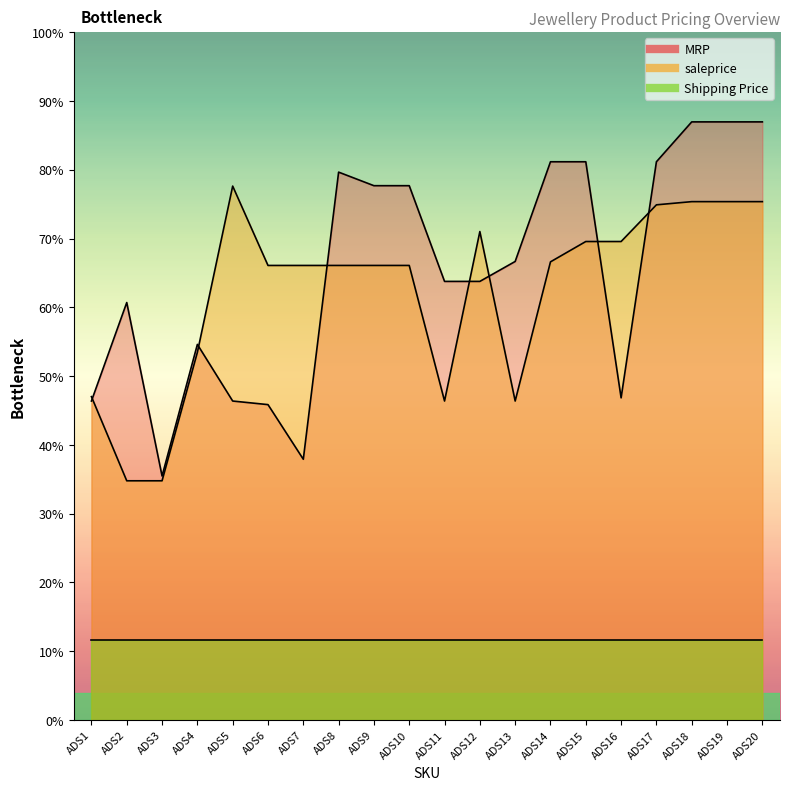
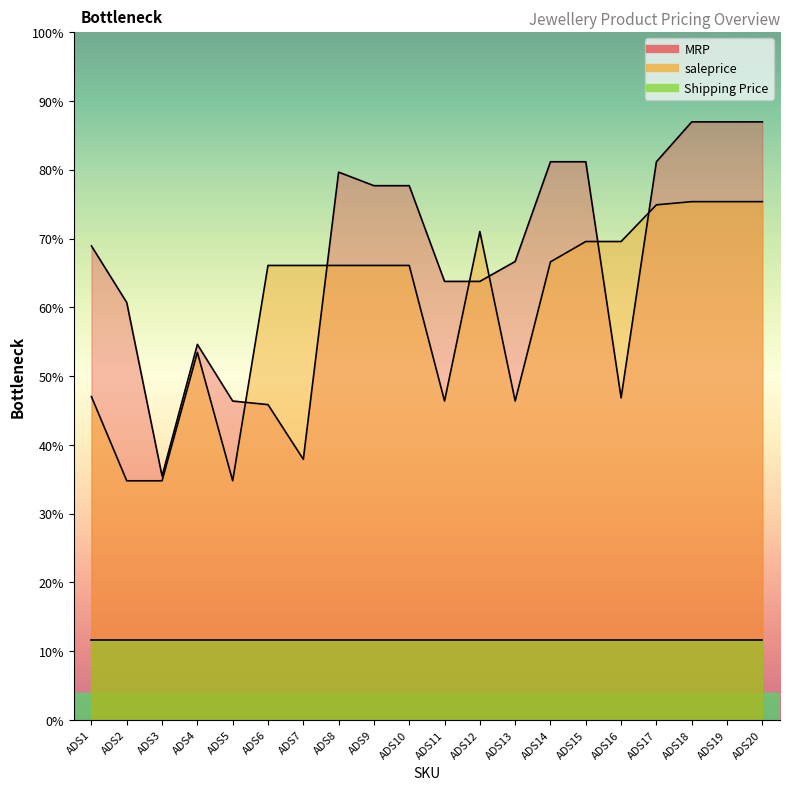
MRP, ADS1: 46% -> 69%
saleprice, ADS5: 78% -> 35%
